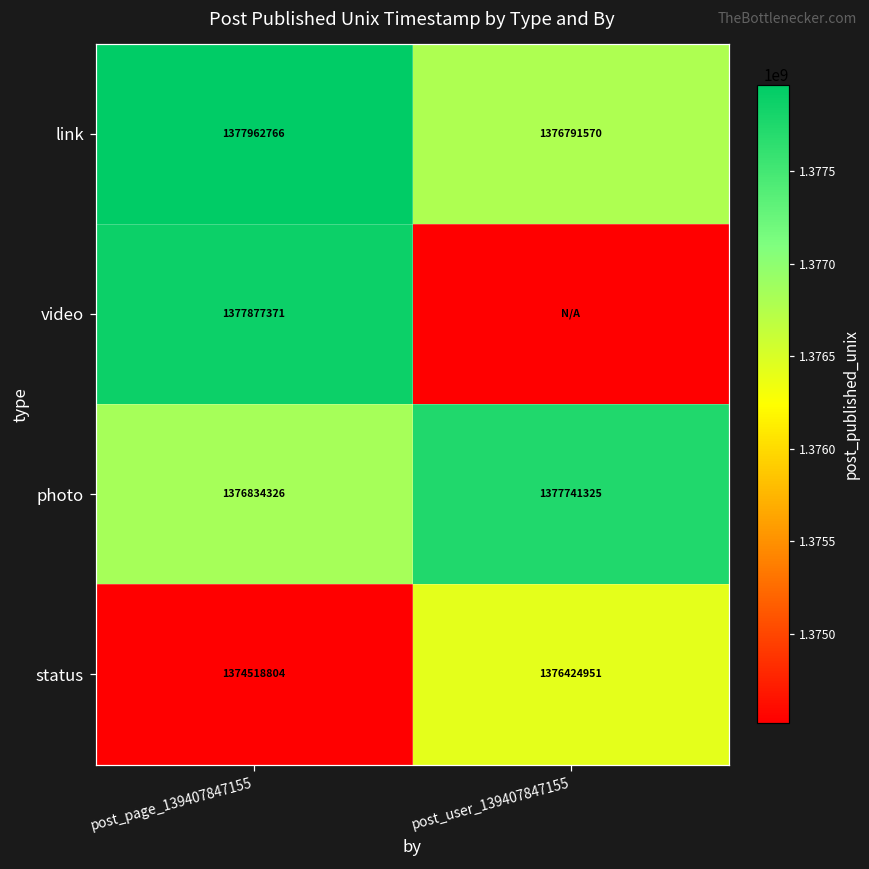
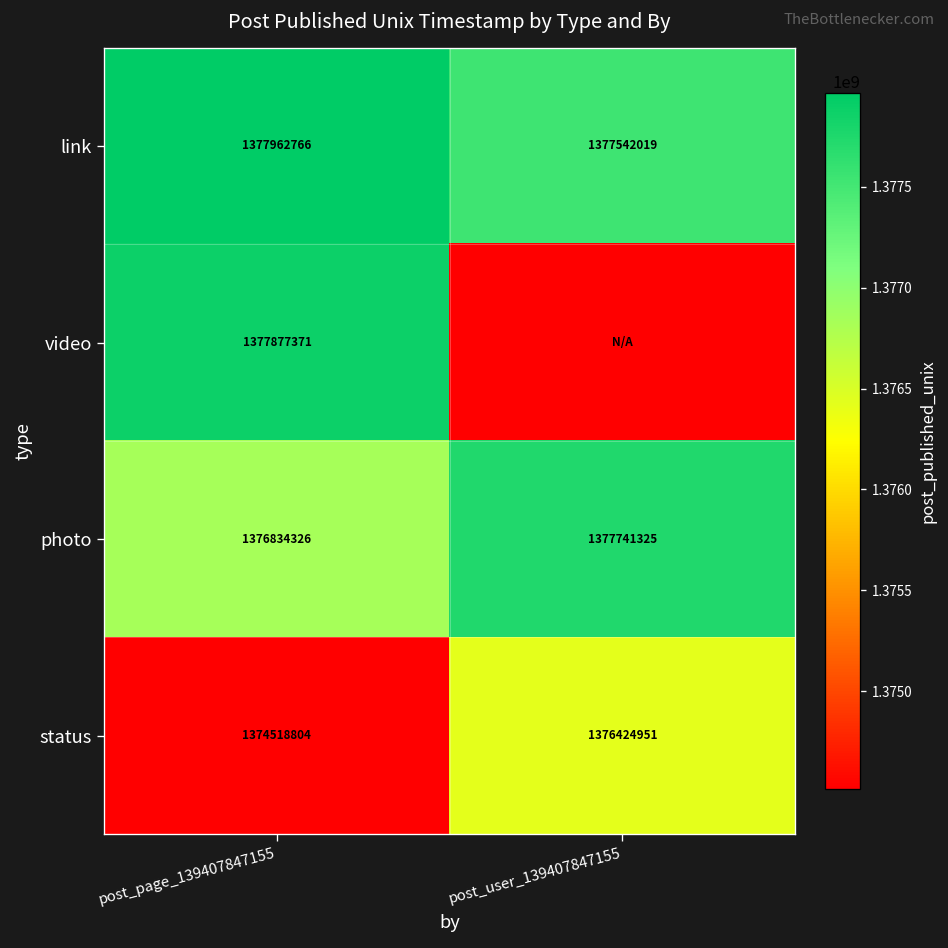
link, post_user_139407847155: 1376791570 -> 1377542019
